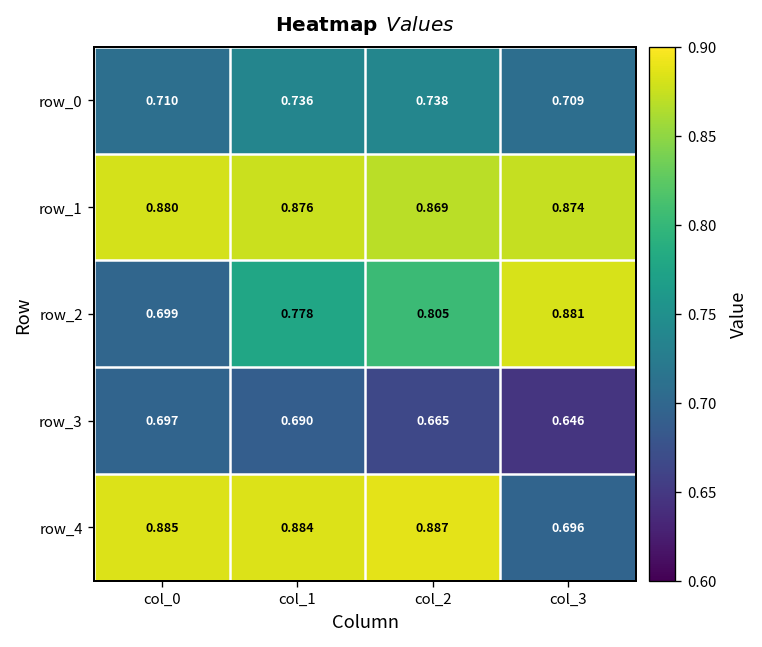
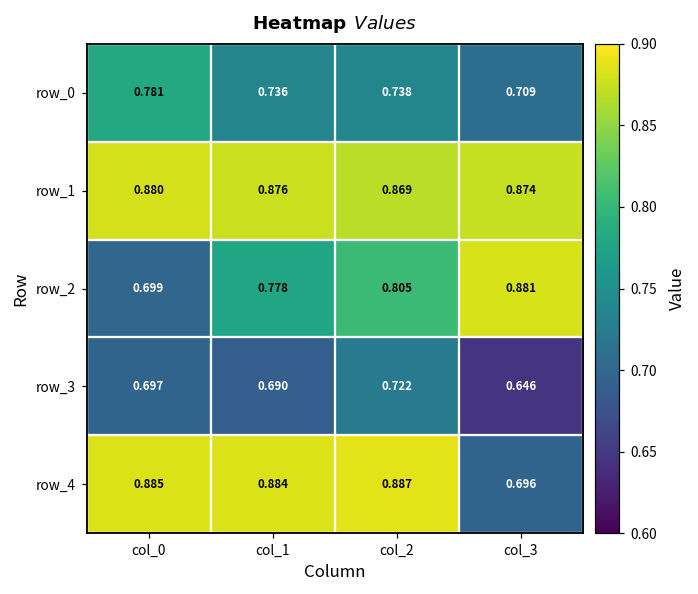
row_0, col_0: 0.710 -> 0.781
row_3, col_2: 0.665 -> 0.722
